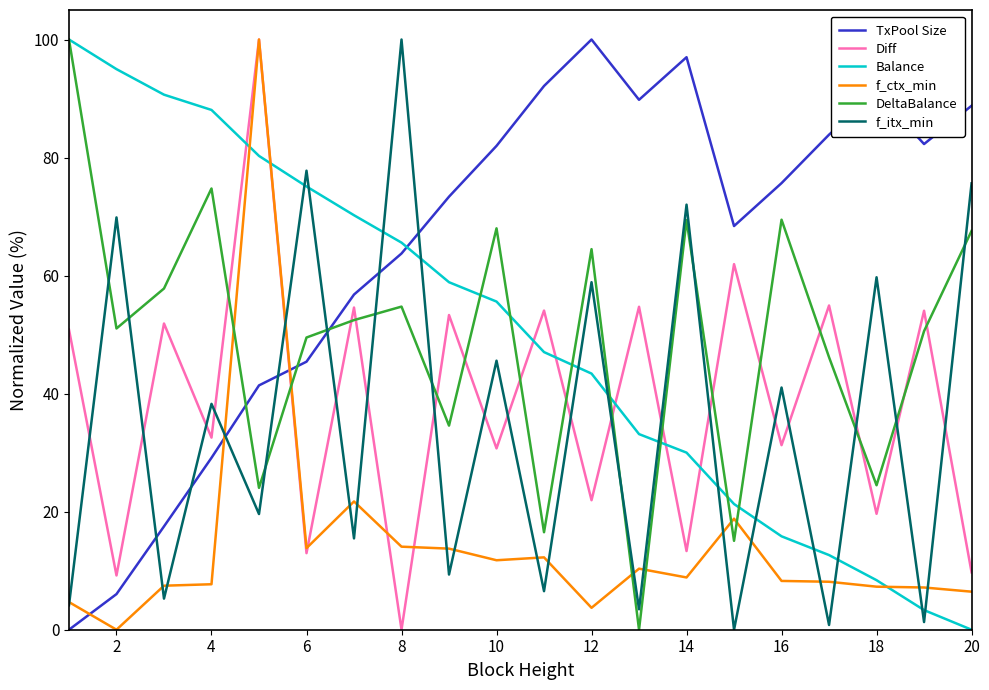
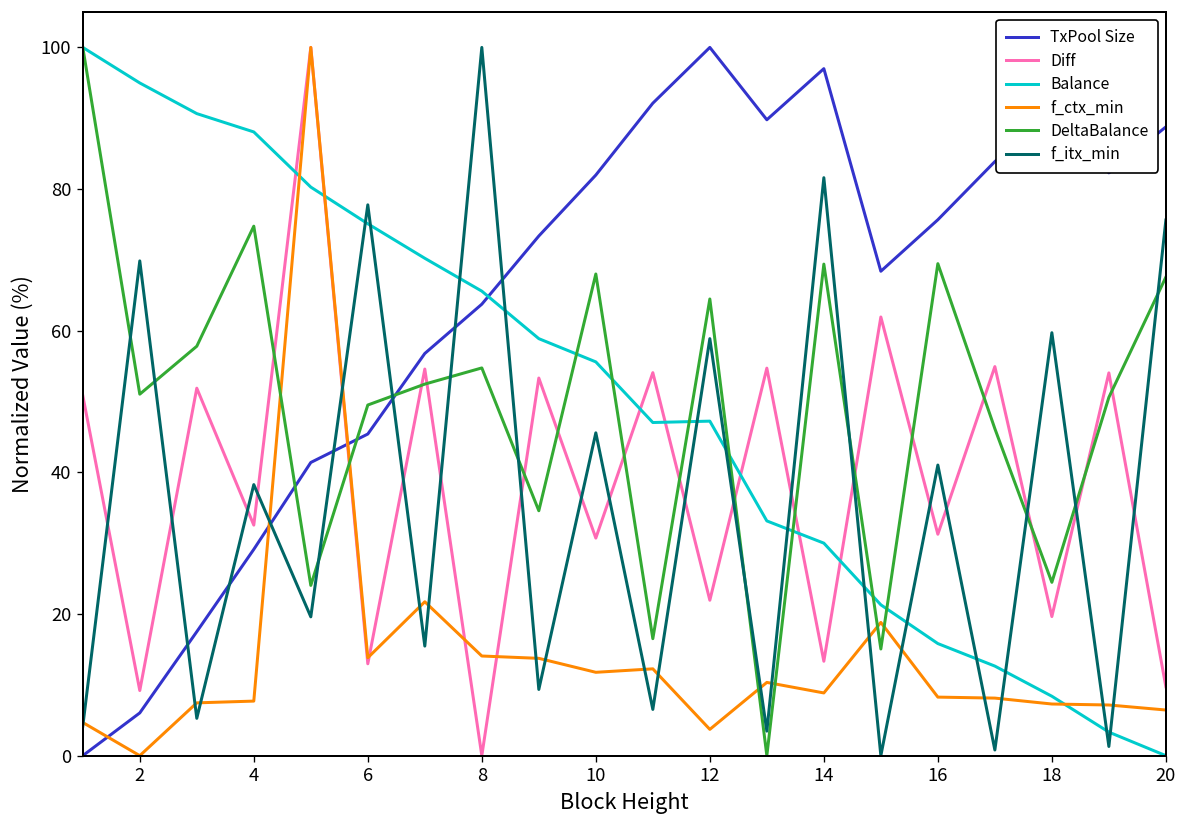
Balance, 12: 43 -> 47
f_itx_min, 14: 72 -> 82
